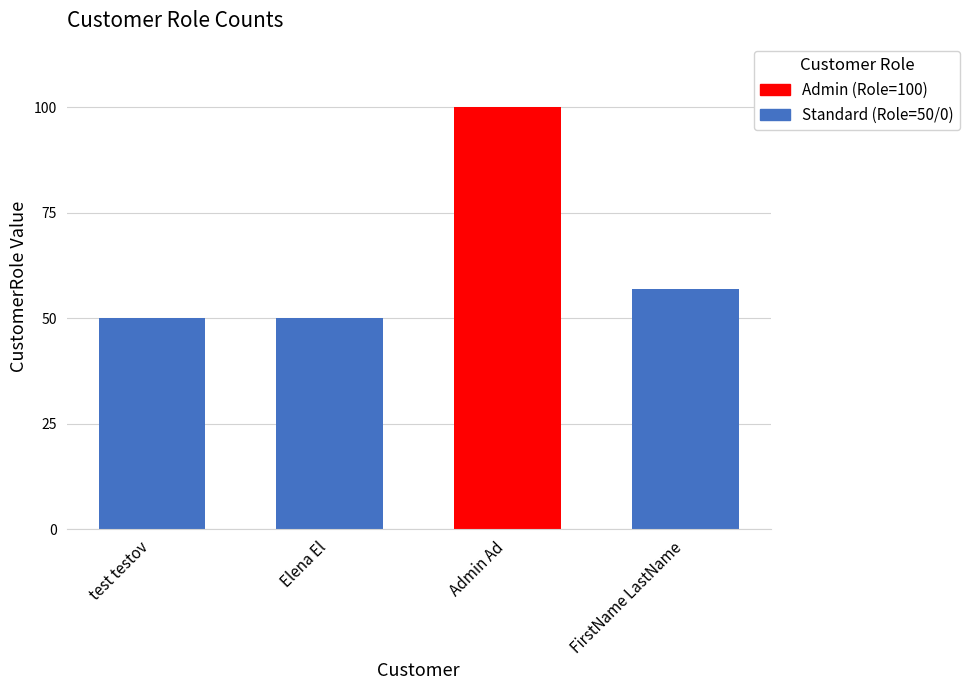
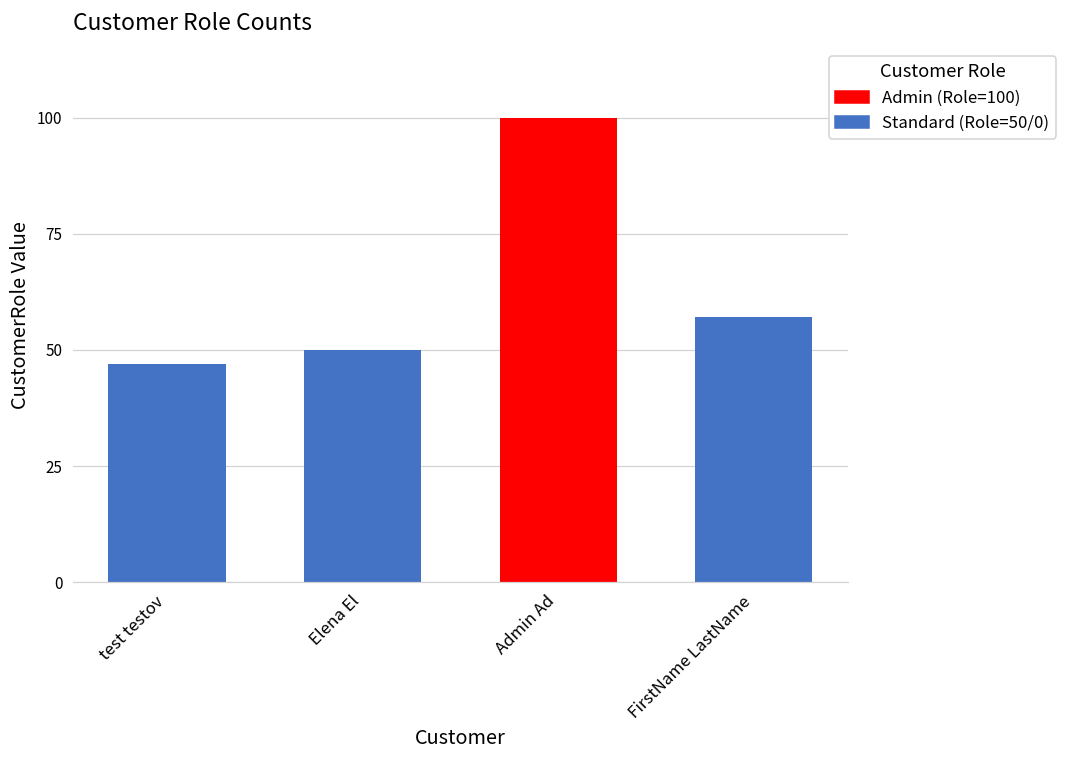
test testov: 50 -> 47
